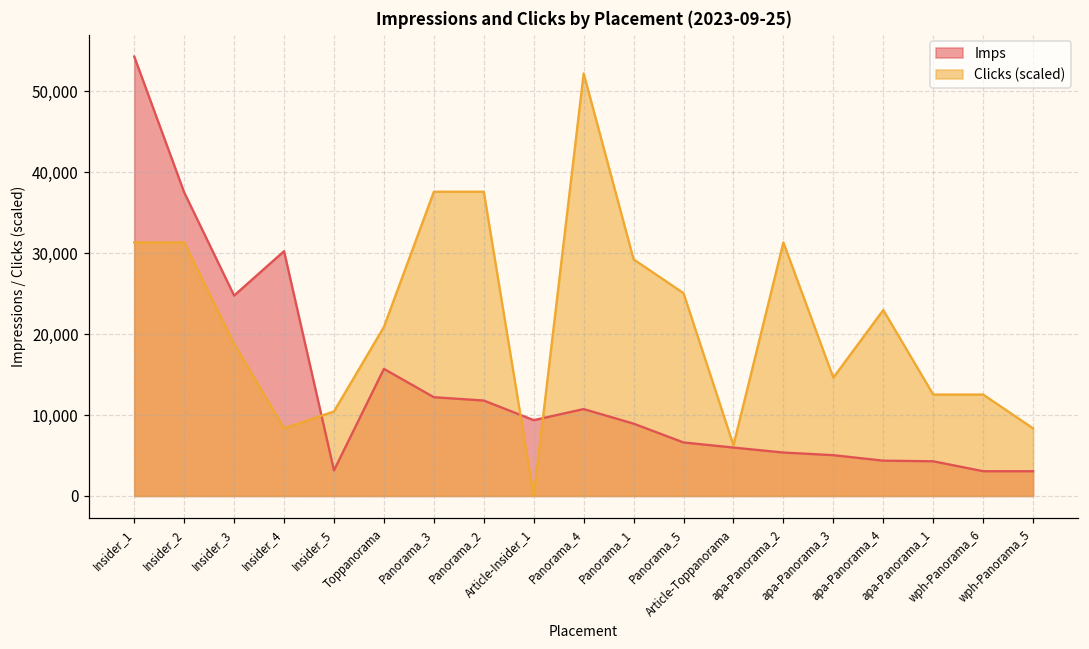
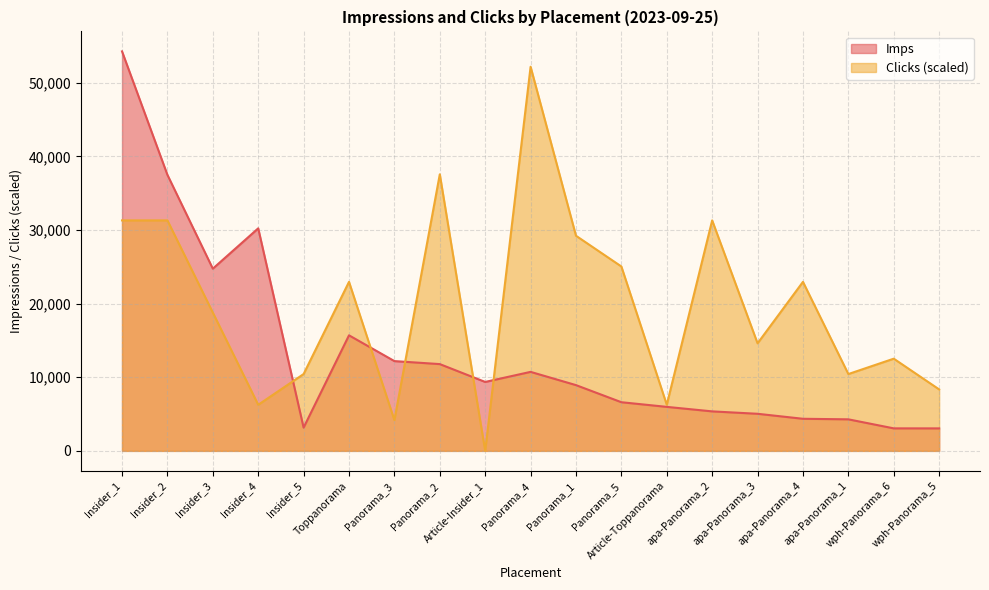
Clicks (scaled), Insider_4: 8,000 -> 6,000
Clicks (scaled), Toppanorama: 21,000 -> 23,000
Clicks (scaled), Panorama_3: 38,000 -> 4,000
Clicks (scaled), apa-Panorama_1: 13,000 -> 10,000
